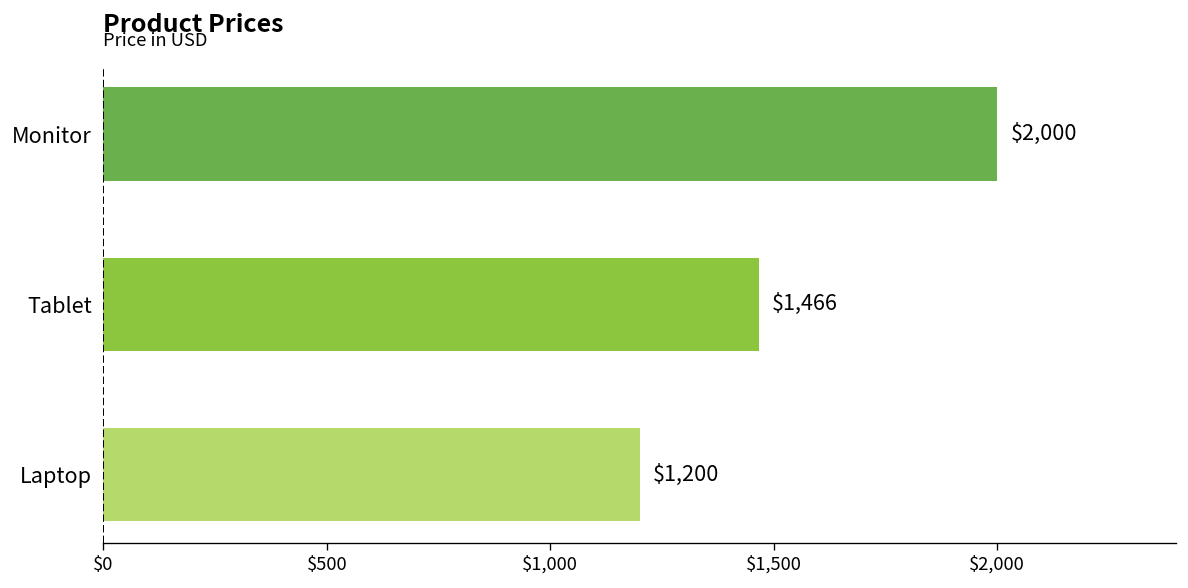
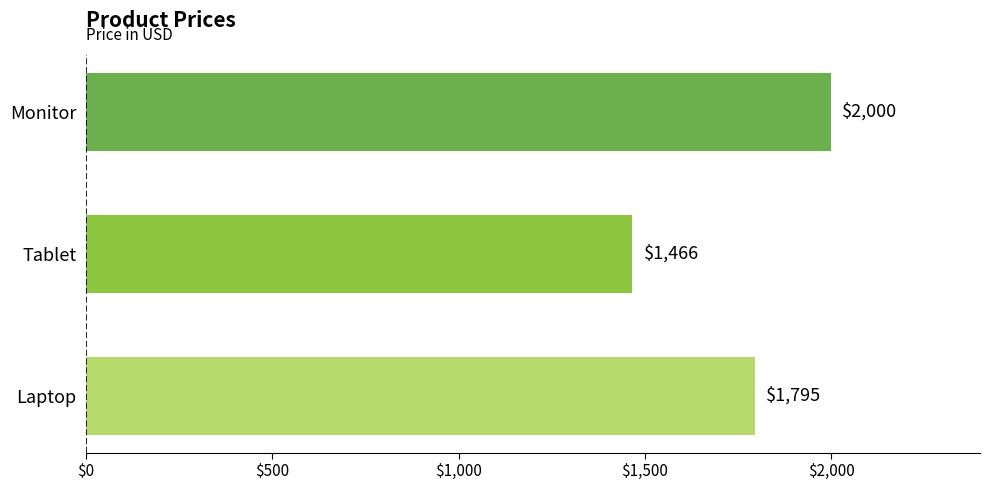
Laptop: $1,200 -> $1,795
